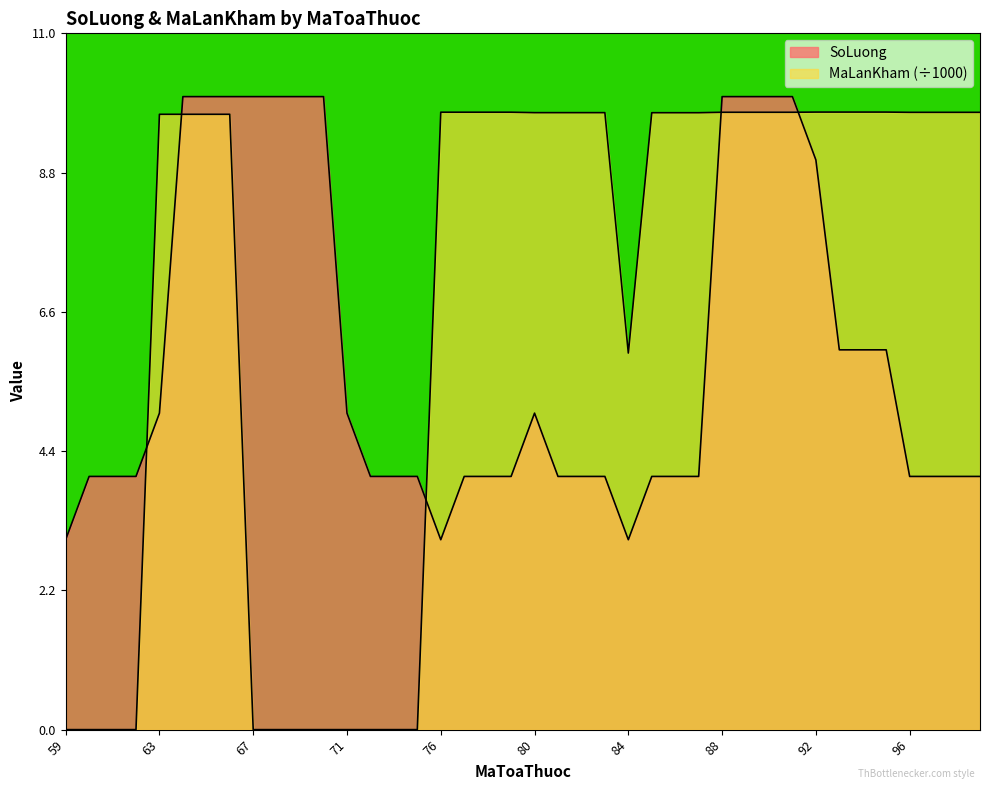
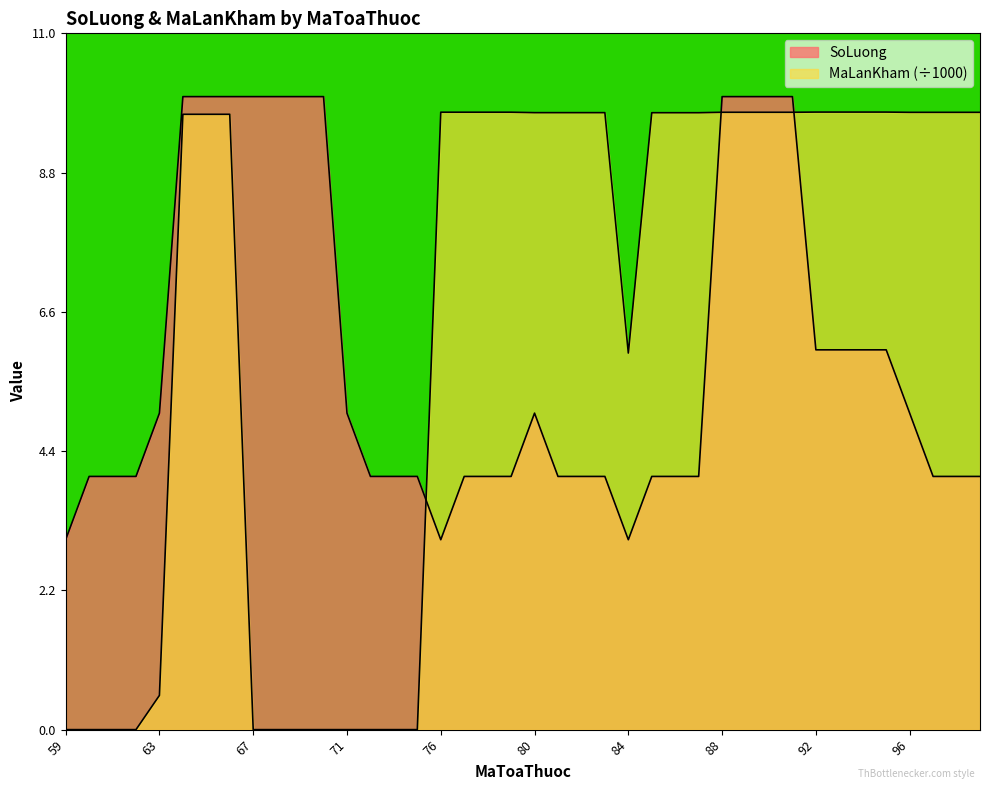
MaLanKham (÷1000), 63: 9.7 -> 0.5
SoLuong, 92: 9 -> 6
SoLuong, 96: 4 -> 5
